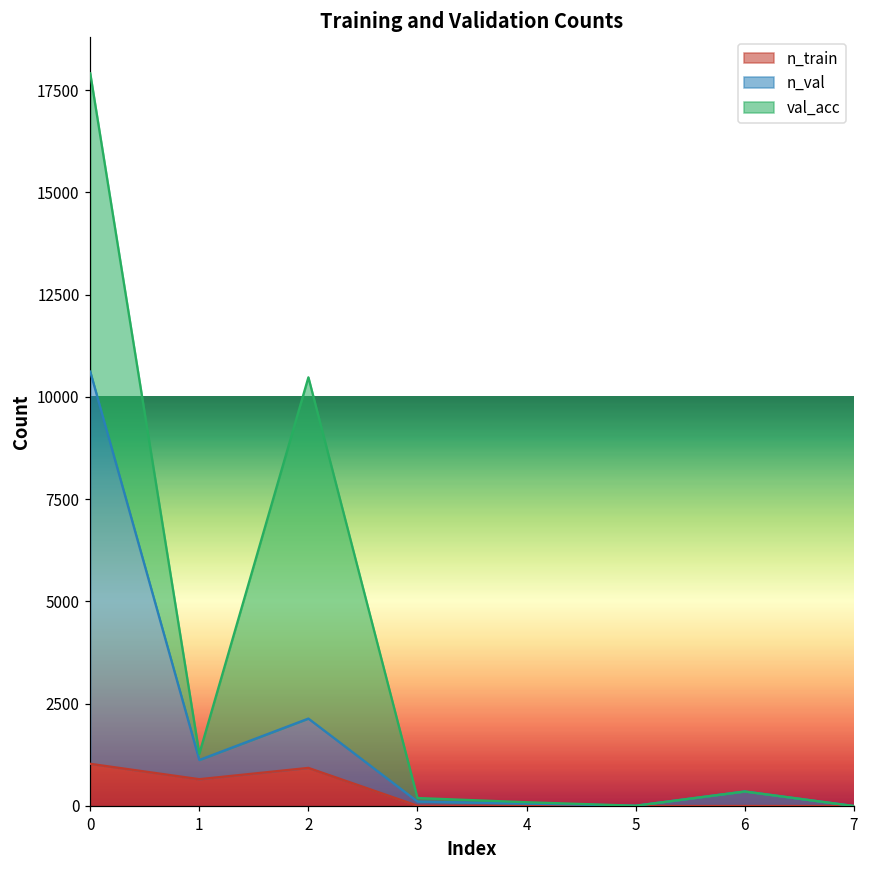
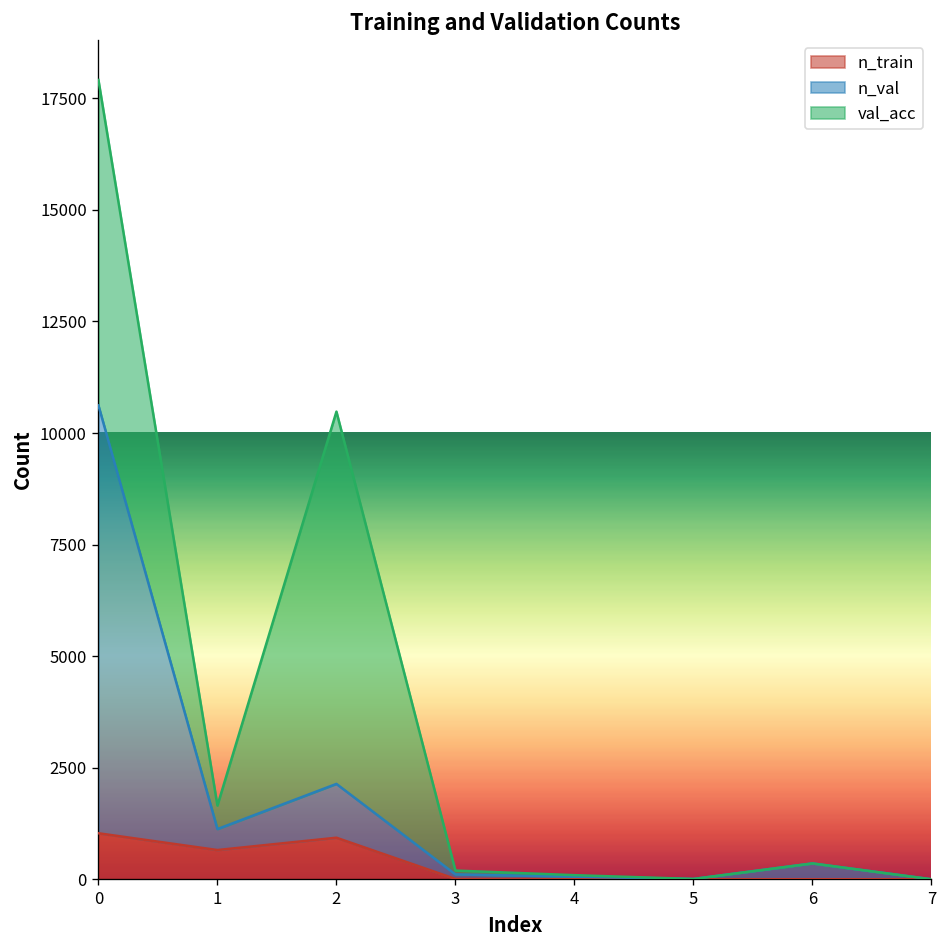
val_acc, 1: 200 -> 500
